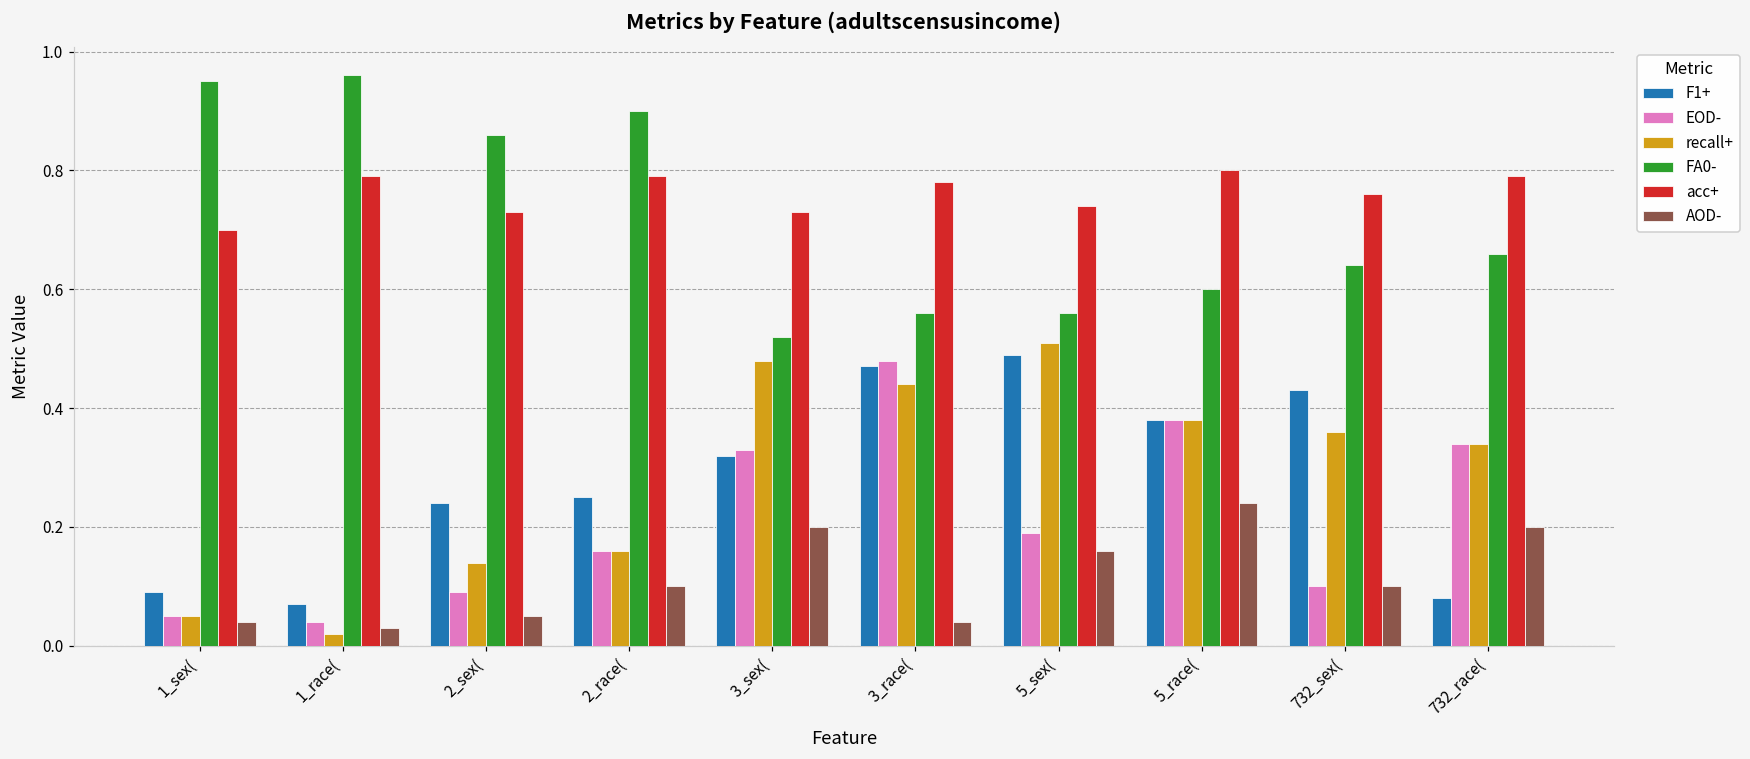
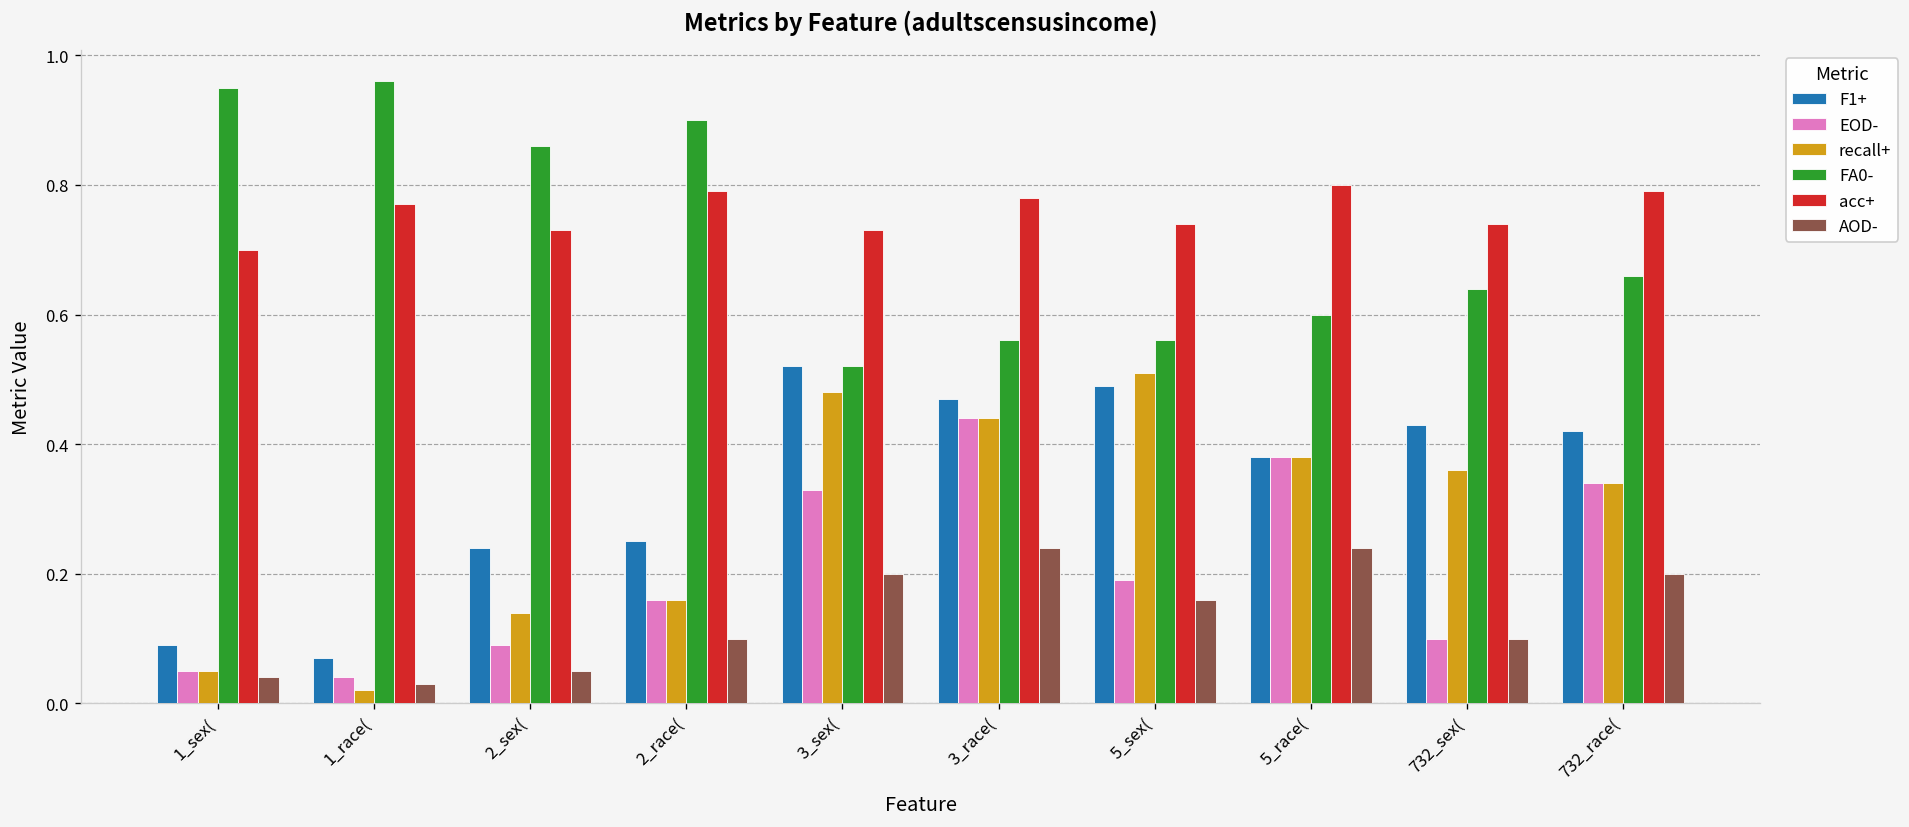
acc+, 1_race(: 0.79 -> 0.77
F1+, 3_sex(: 0.32 -> 0.52
EOD-, 3_race(: 0.48 -> 0.44
AOD-, 3_race(: 0.04 -> 0.24
acc+, 732_sex(: 0.76 -> 0.74
F1+, 732_race(: 0.08 -> 0.42
